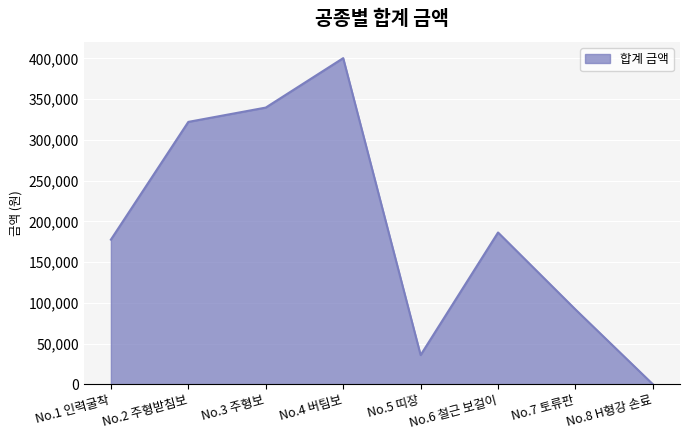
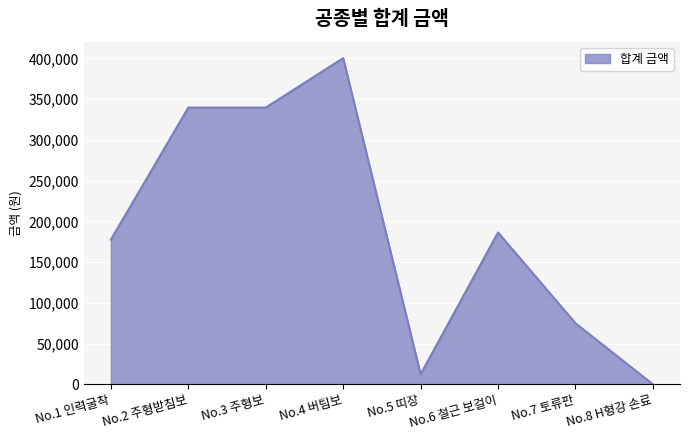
No.2 주형받침보: 320,000 -> 340,000
No.5 띠장: 40,000 -> 10,000
No.7 토류판: 90,000 -> 80,000
